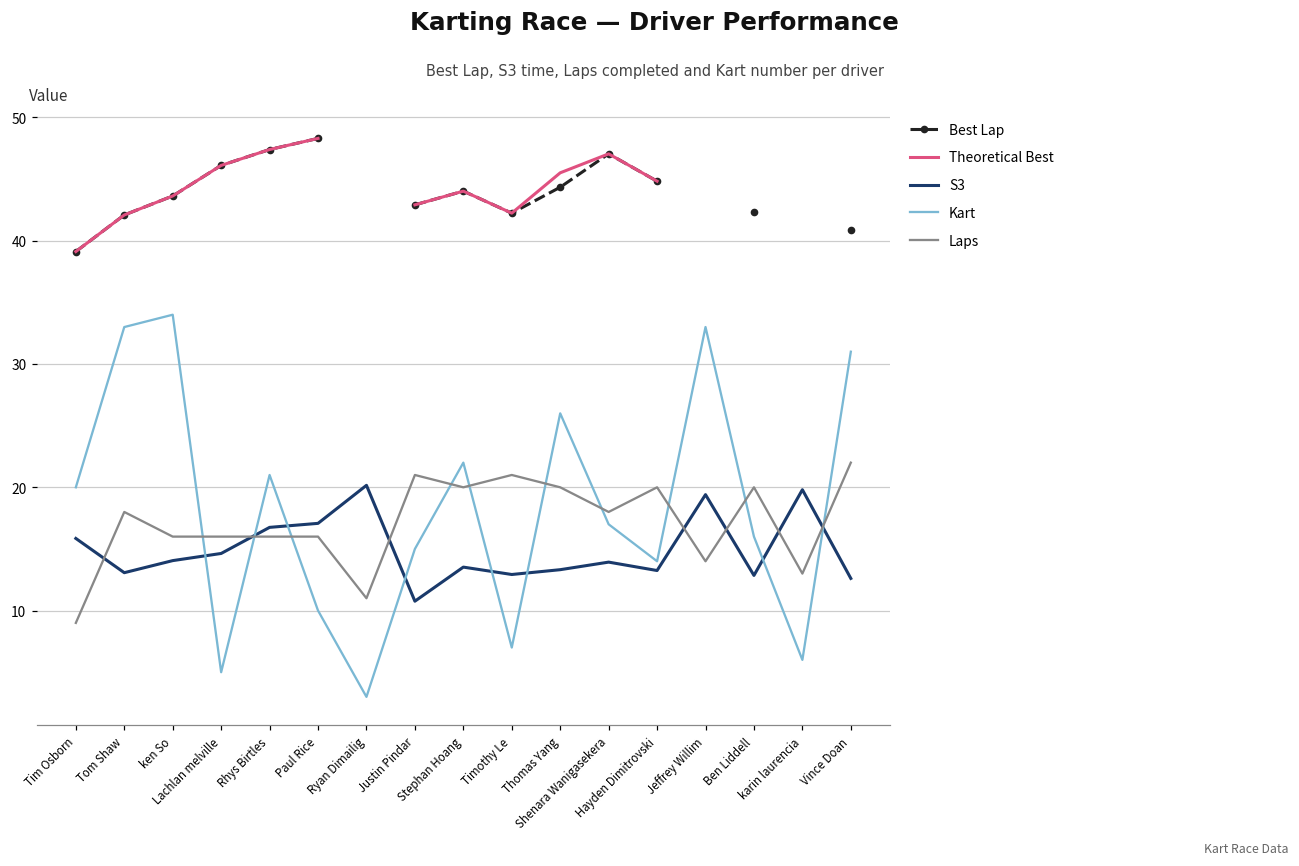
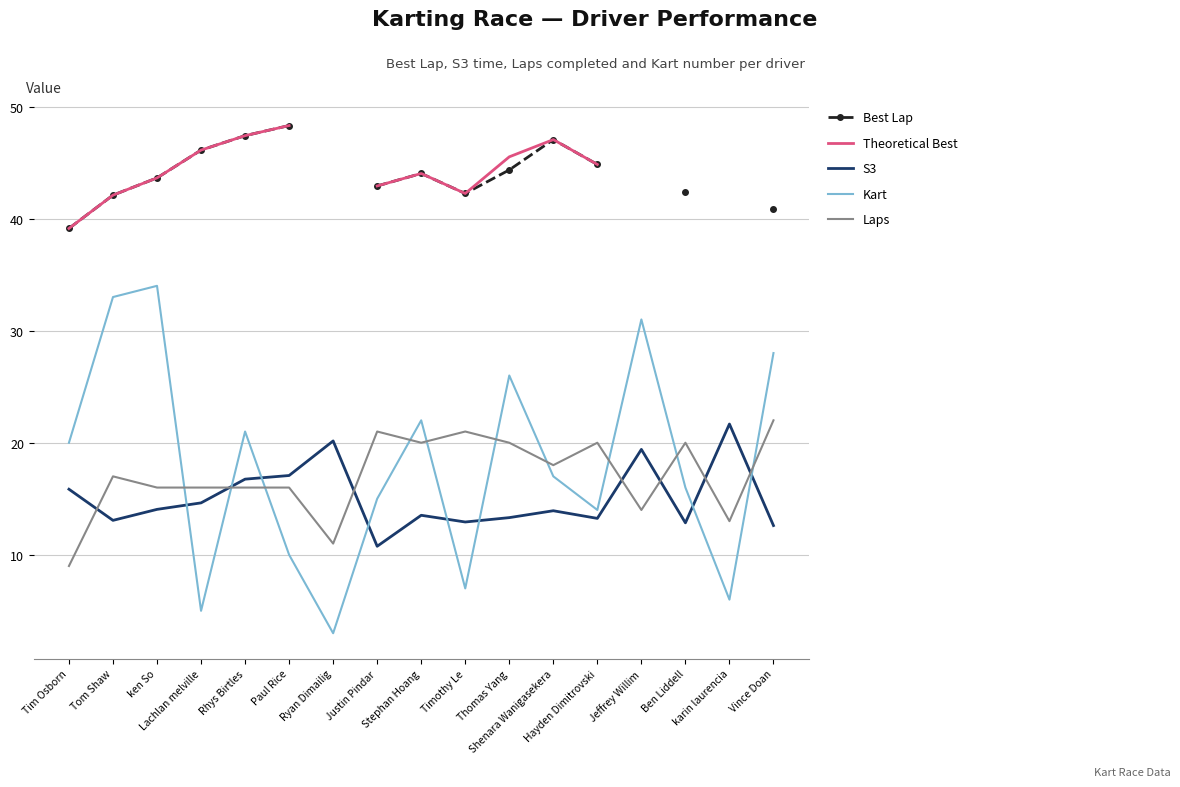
Laps, Tom Shaw: 18 -> 17
Kart, Jeffrey Willim: 33 -> 31
S3, karin laurencia: 19.8 -> 21.7
Kart, Vince Doan: 31 -> 28
